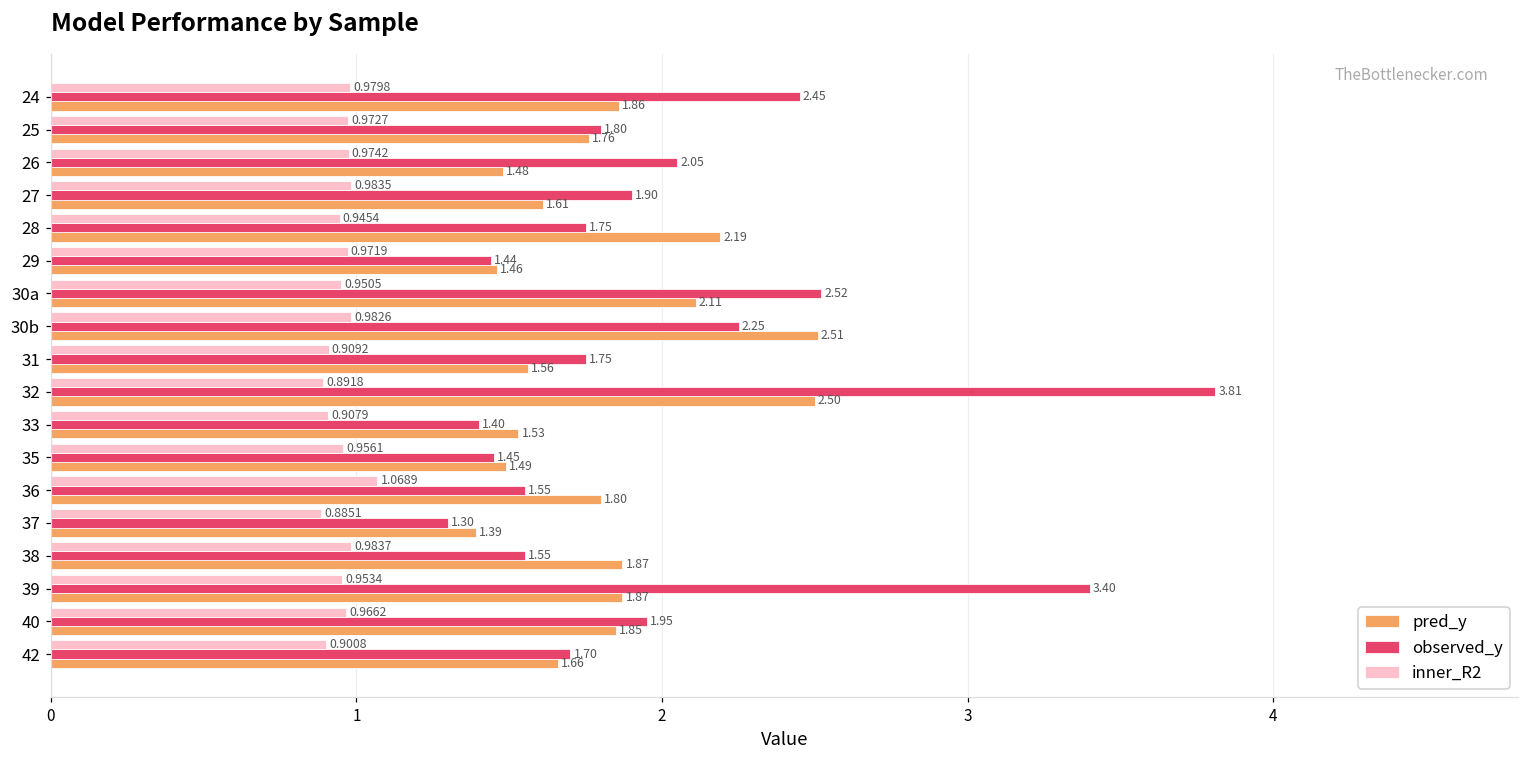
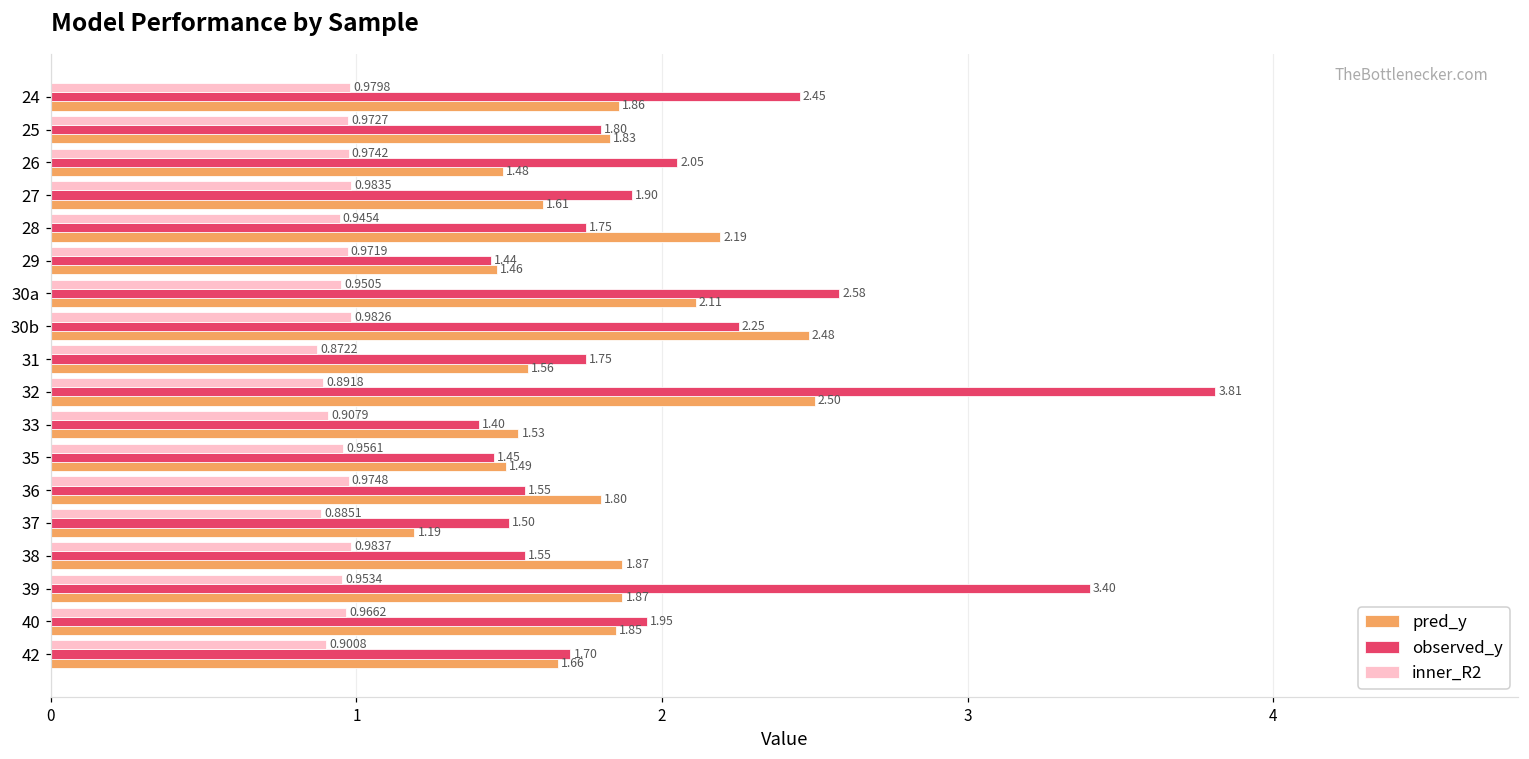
pred_y, 25: 1.76 -> 1.83
observed_y, 30a: 2.52 -> 2.58
pred_y, 30b: 2.51 -> 2.48
inner_R2, 31: 0.9092 -> 0.8722
inner_R2, 36: 1.0689 -> 0.9748
observed_y, 37: 1.30 -> 1.50
pred_y, 37: 1.39 -> 1.19
